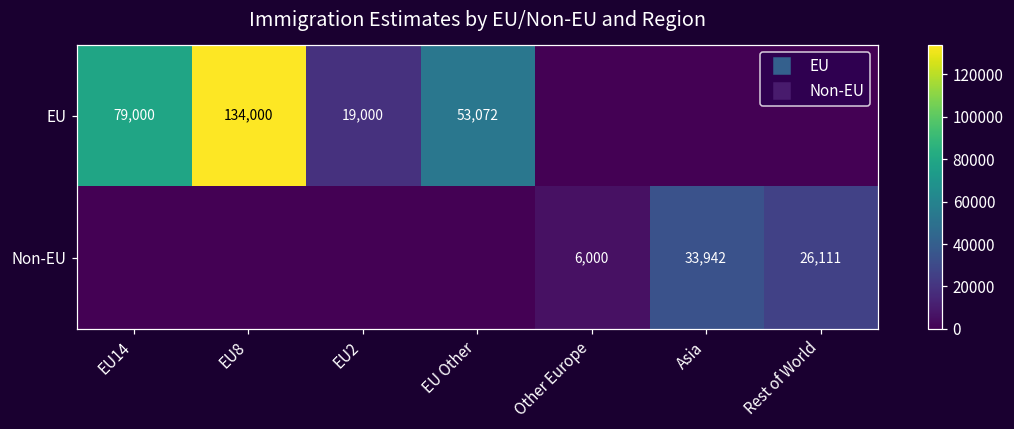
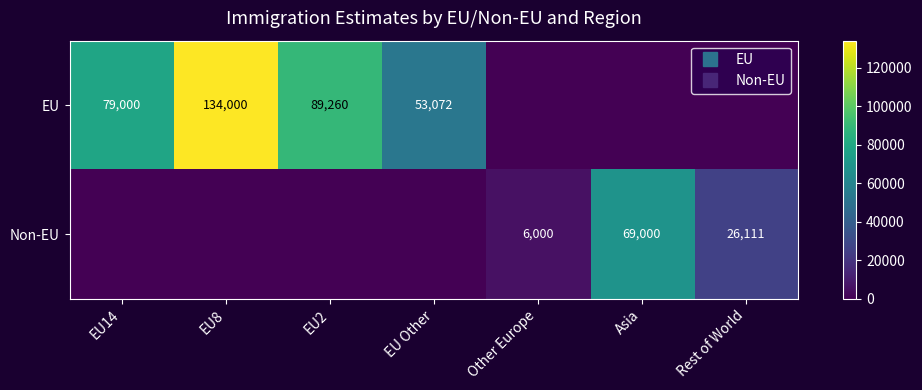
EU, EU2: 19,000 -> 89,260
Non-EU, Asia: 33,942 -> 69,000
